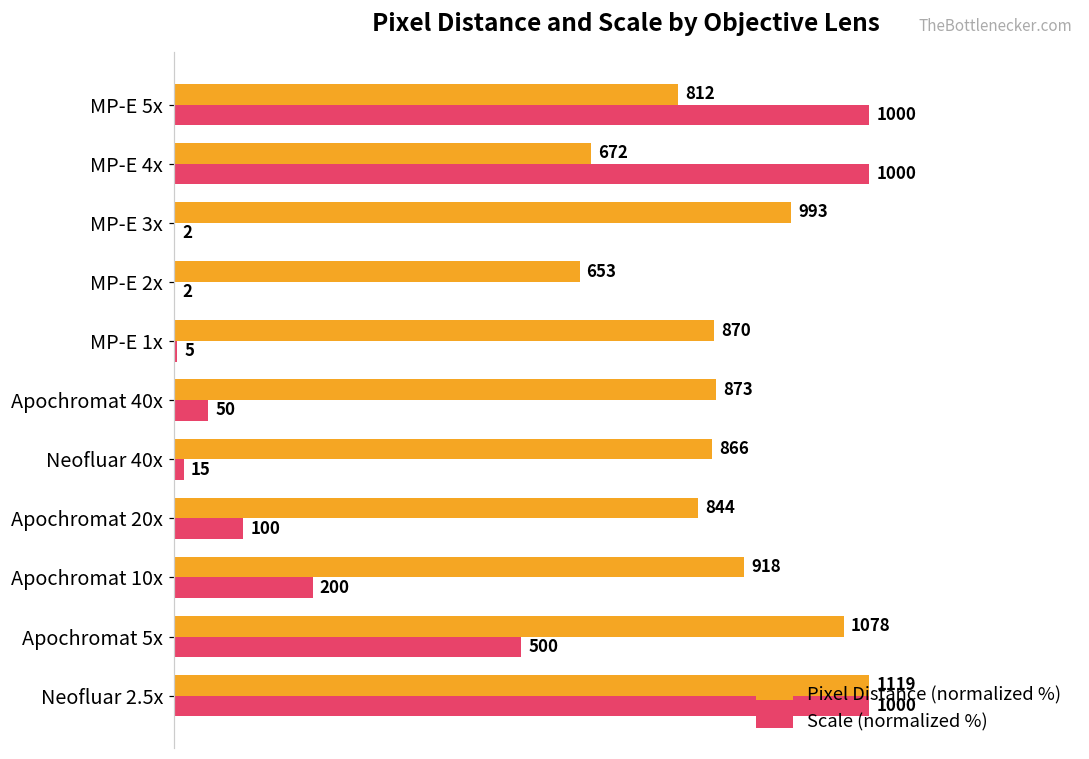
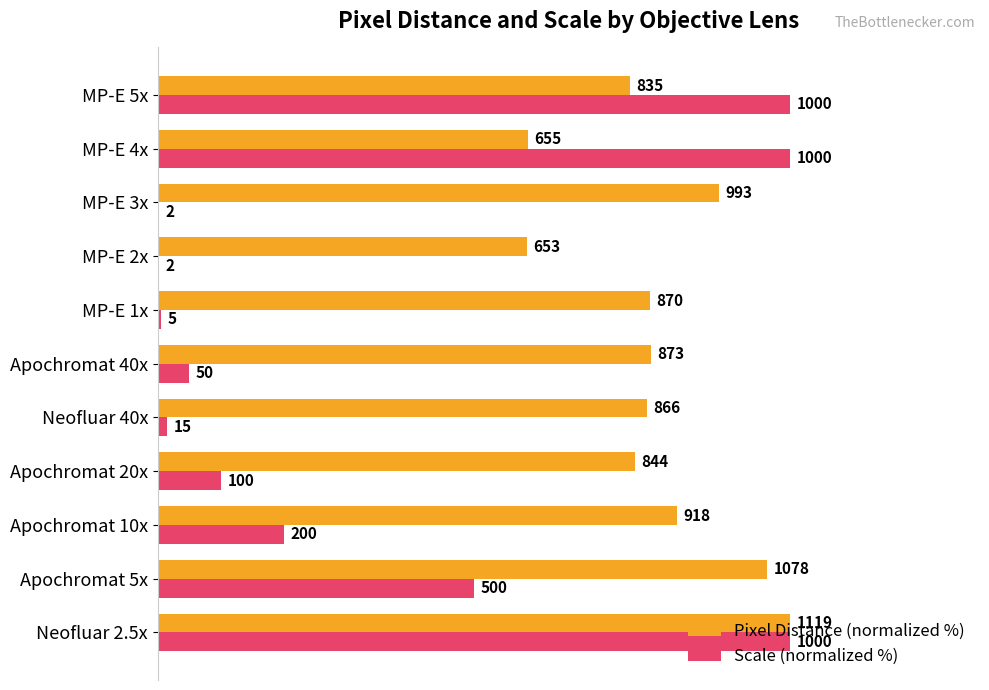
Pixel Distance (normalized %), MP-E 5x: 812 -> 835
Pixel Distance (normalized %), MP-E 4x: 672 -> 655
